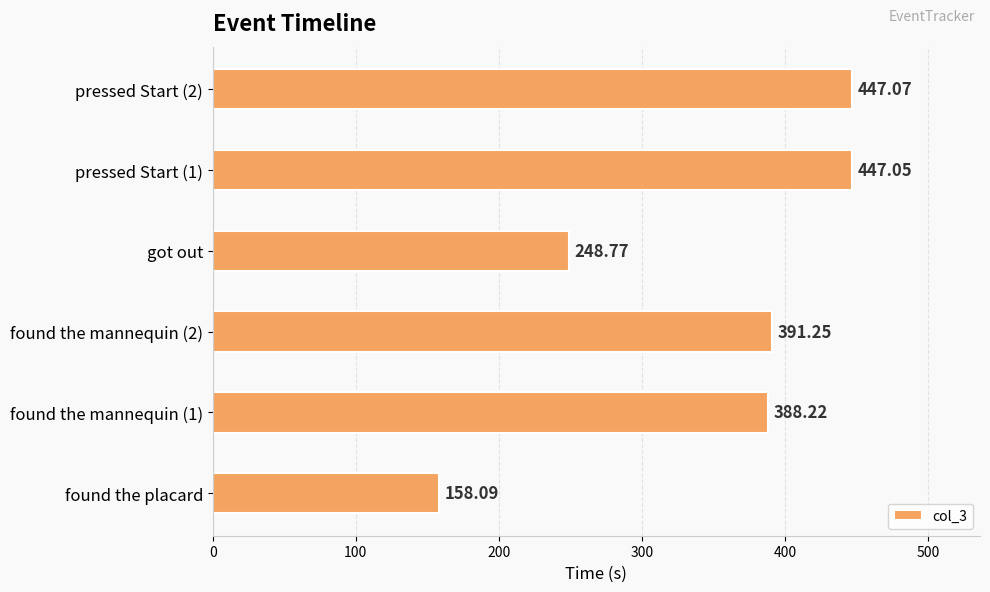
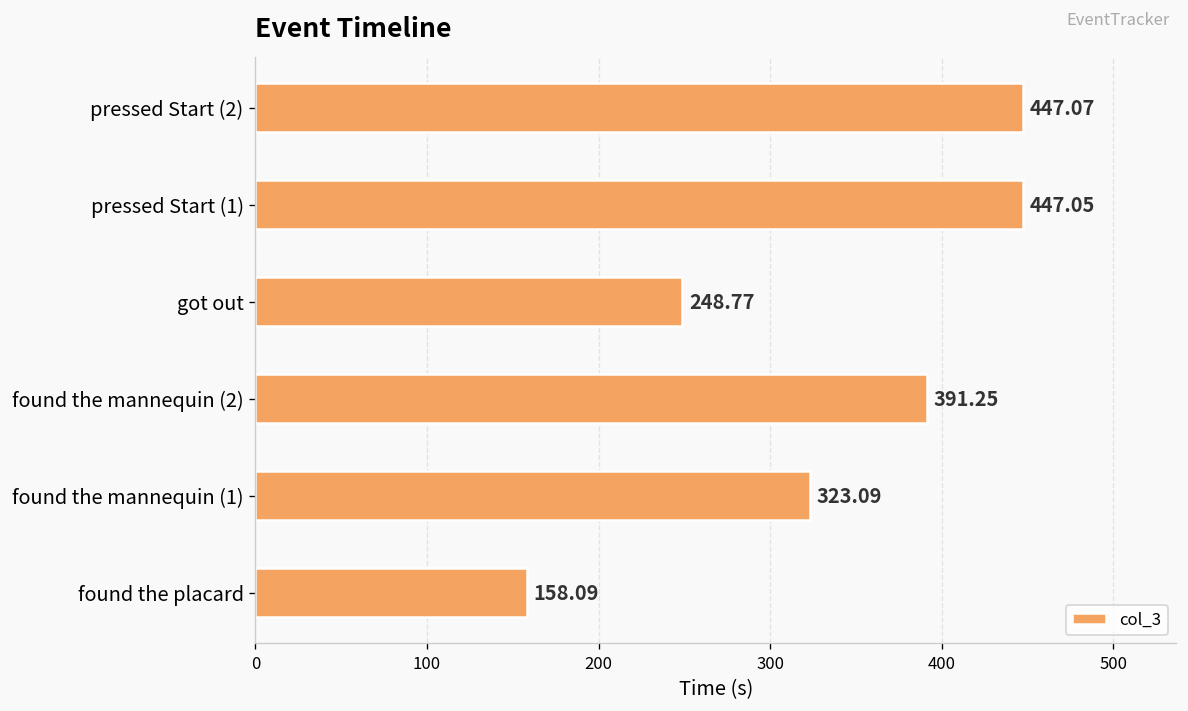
found the mannequin (1): 388.22 -> 323.09
